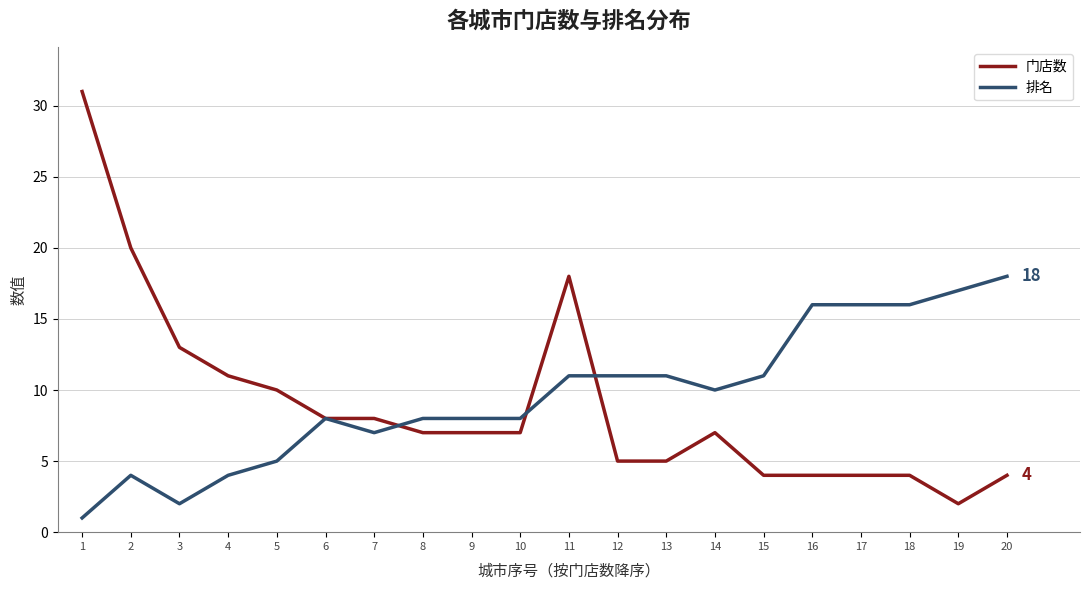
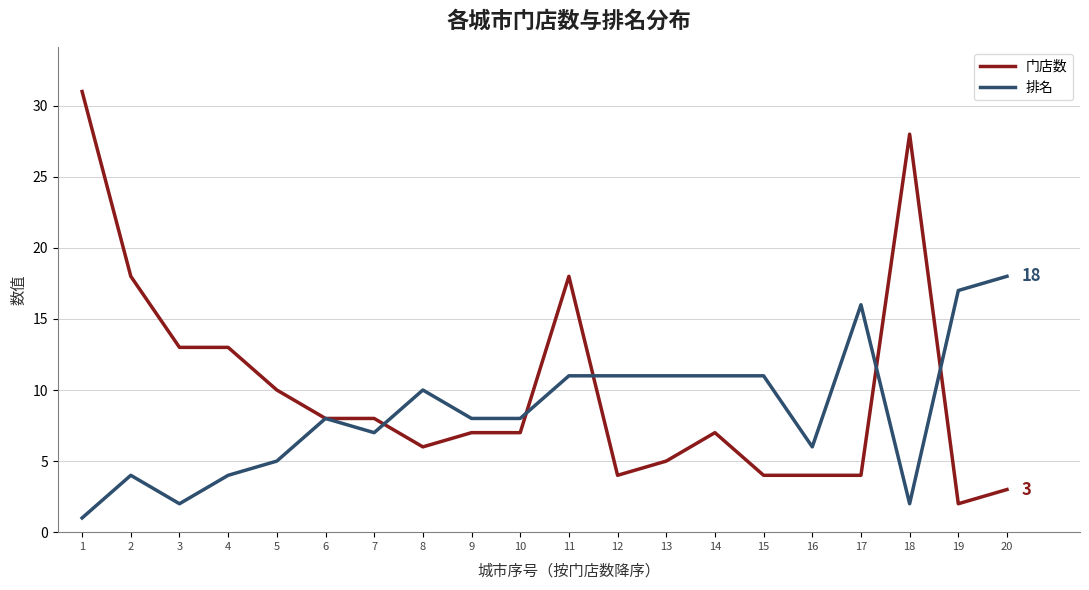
门店数, 2: 20 -> 18
门店数, 4: 11 -> 13
门店数, 8: 7 -> 6
排名, 8: 8 -> 10
门店数, 12: 5 -> 4
排名, 14: 10 -> 11
排名, 16: 16 -> 6
门店数, 18: 4 -> 28
排名, 18: 16 -> 2
门店数, 20: 4 -> 3
